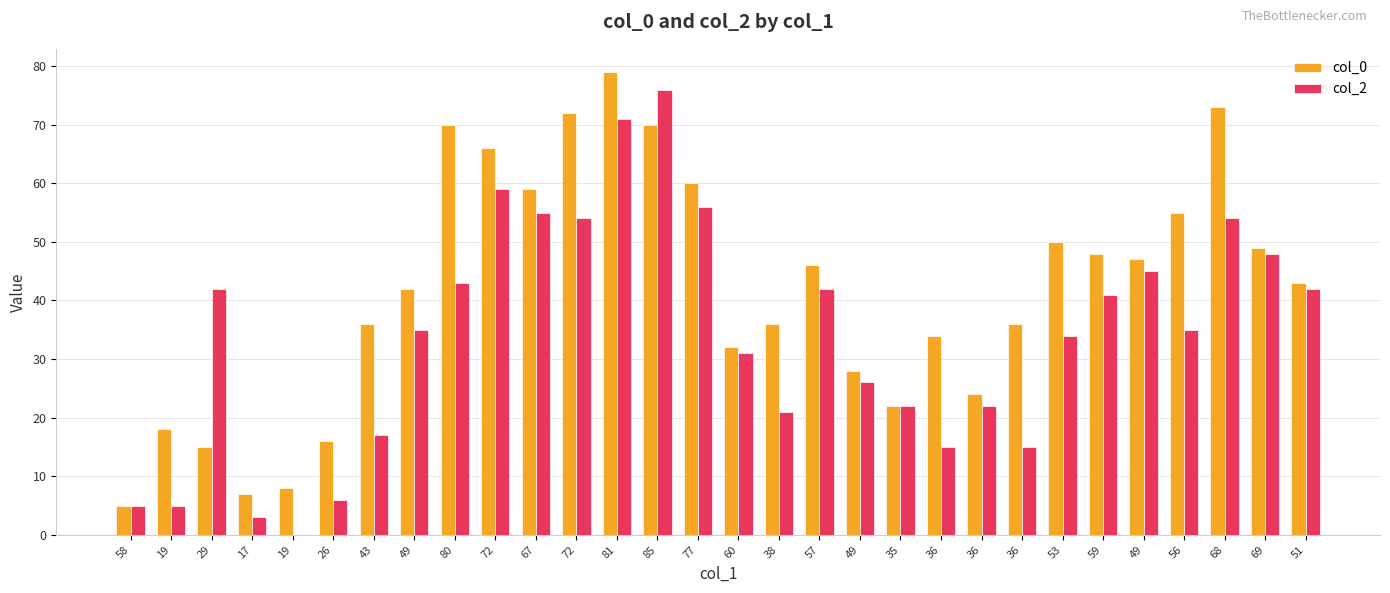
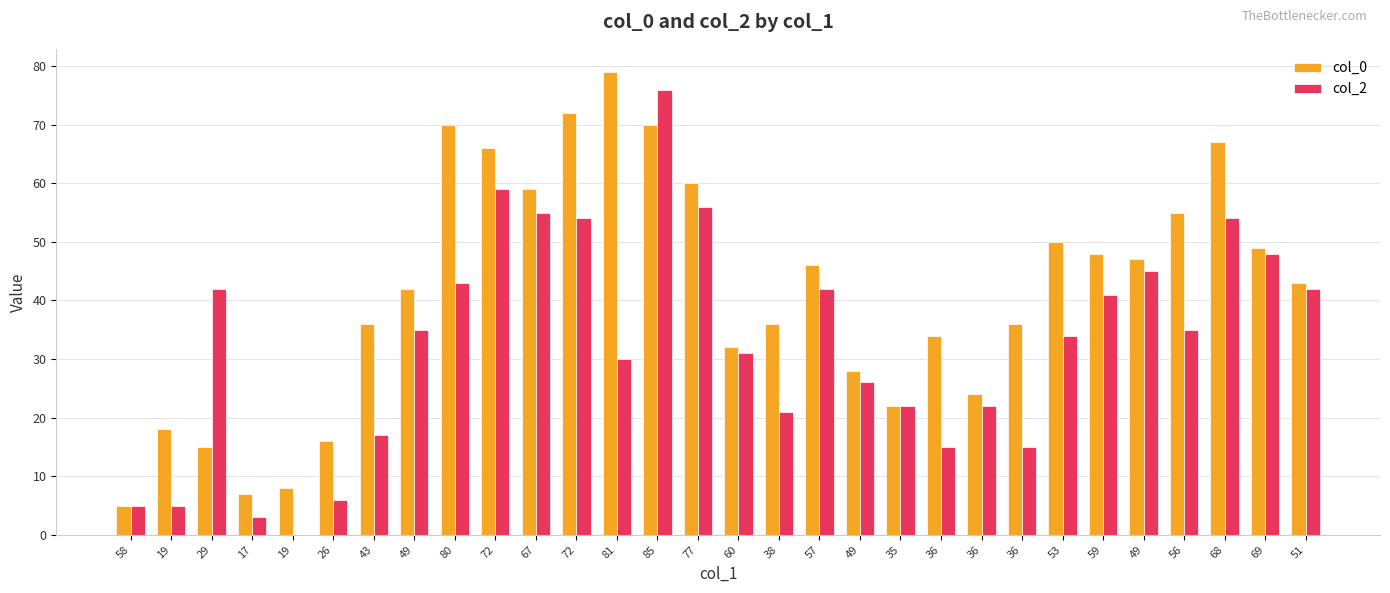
col_2, 81: 71 -> 30
col_0, 68: 73 -> 67
